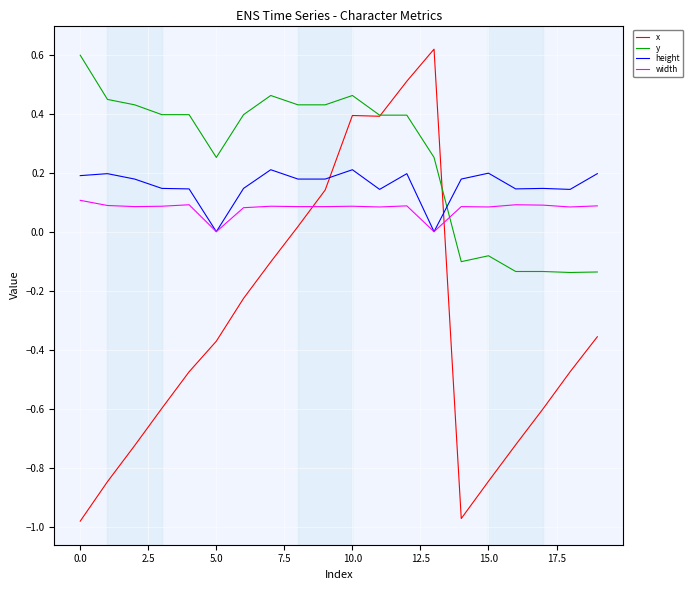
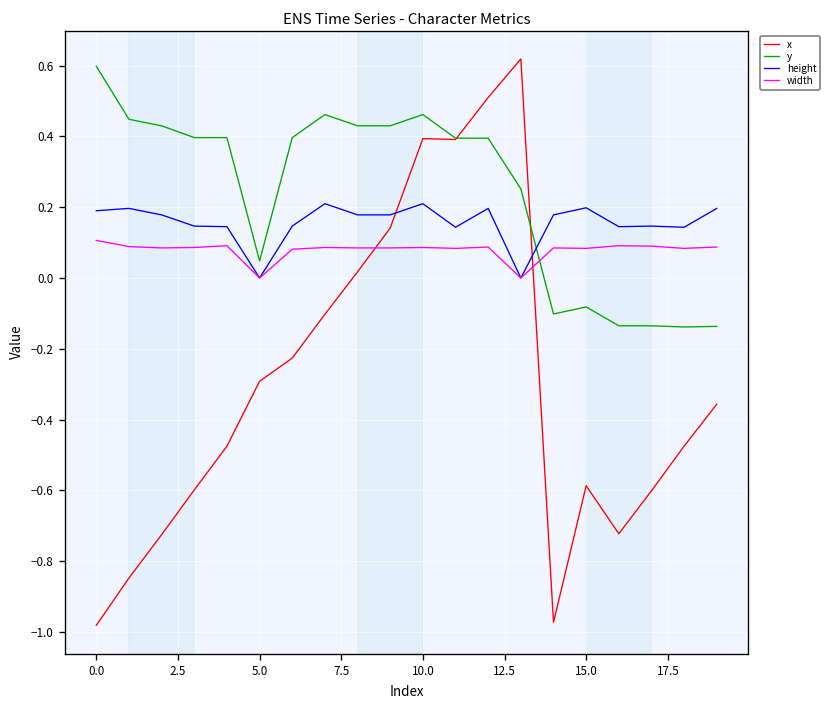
x, 5.0: -0.37 -> -0.29
y, 5.0: 0.25 -> 0.05
x, 15.0: -0.85 -> -0.59
